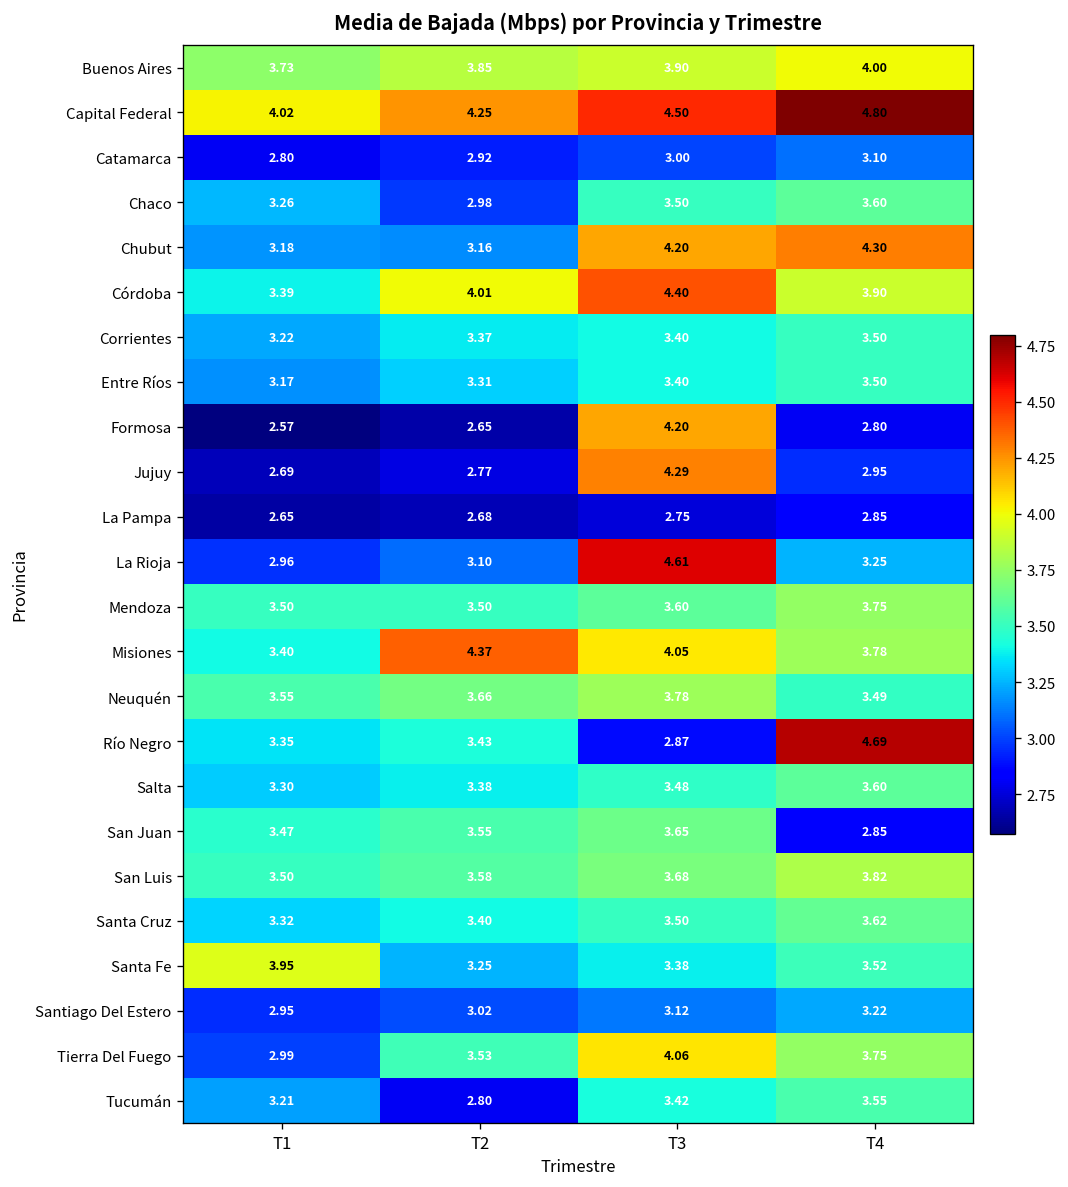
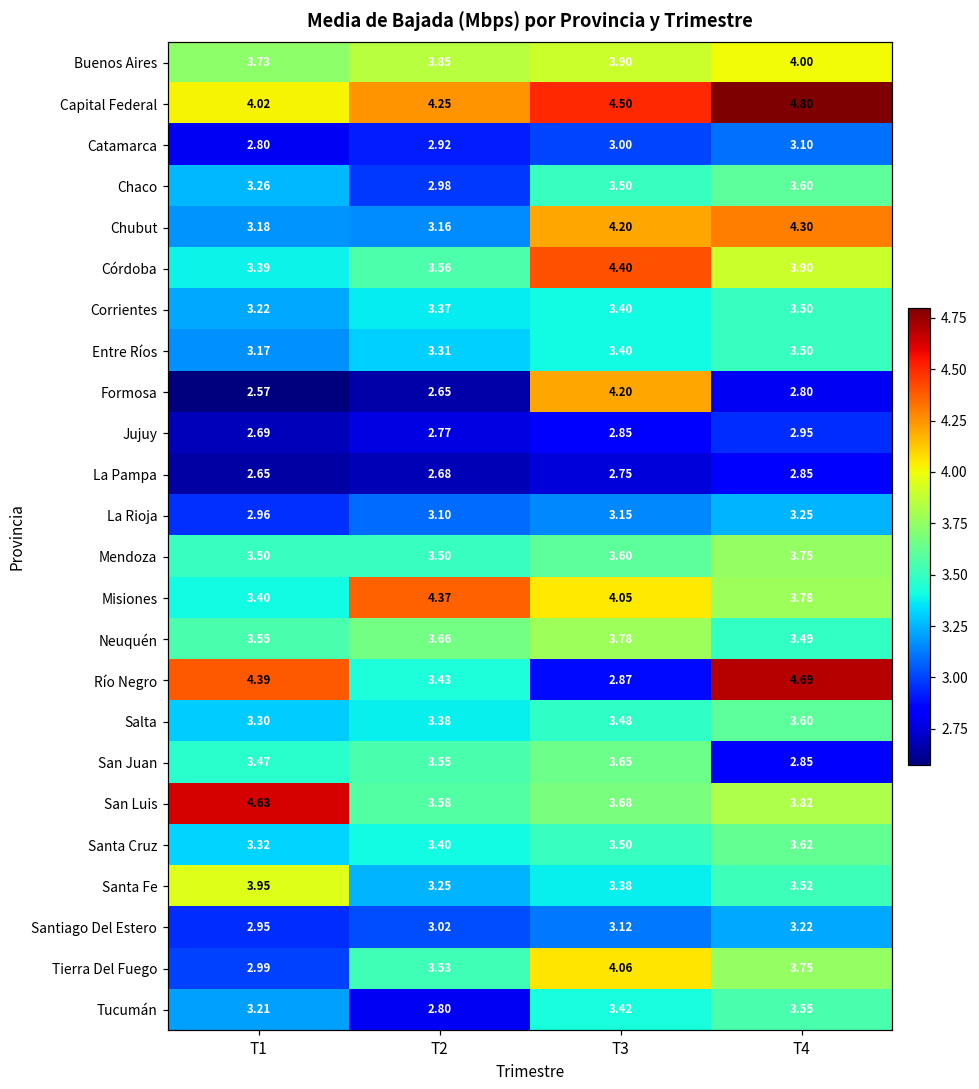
Córdoba, T2: 4.01 -> 3.56
Jujuy, T3: 4.29 -> 2.85
La Rioja, T3: 4.61 -> 3.15
Río Negro, T1: 3.35 -> 4.39
San Luis, T1: 3.50 -> 4.63
